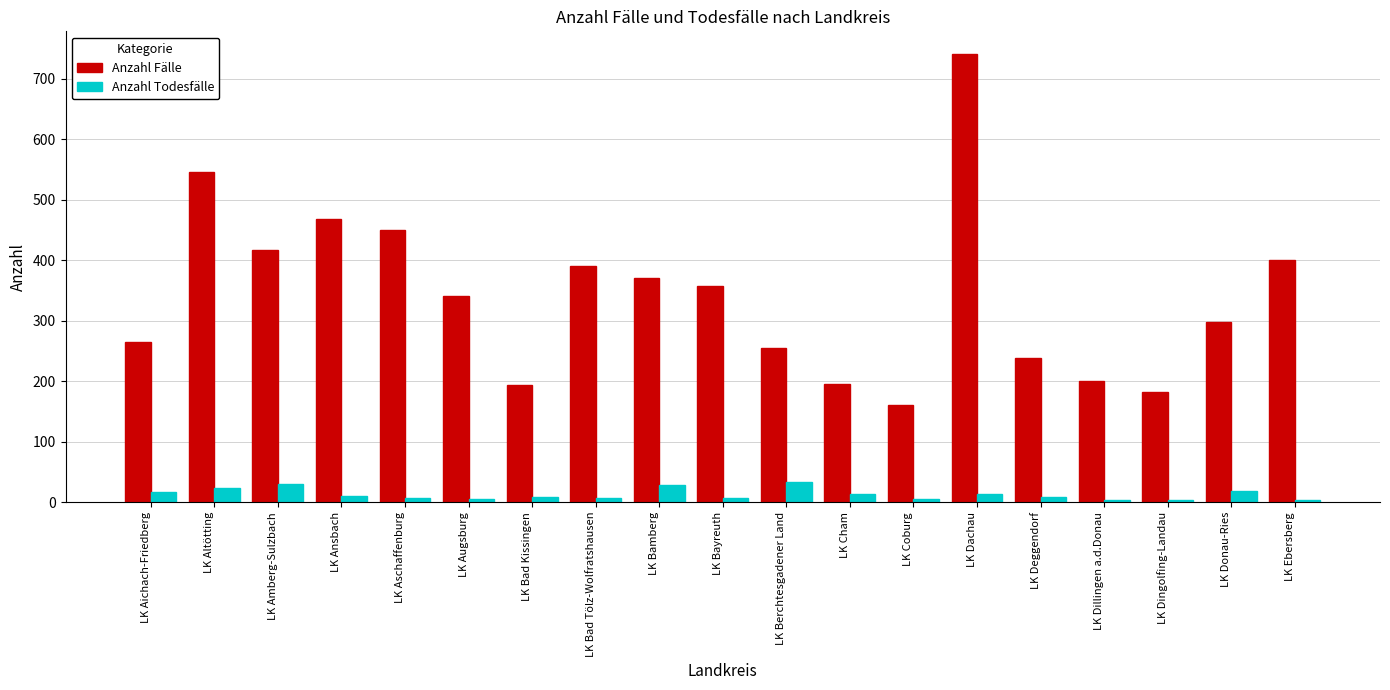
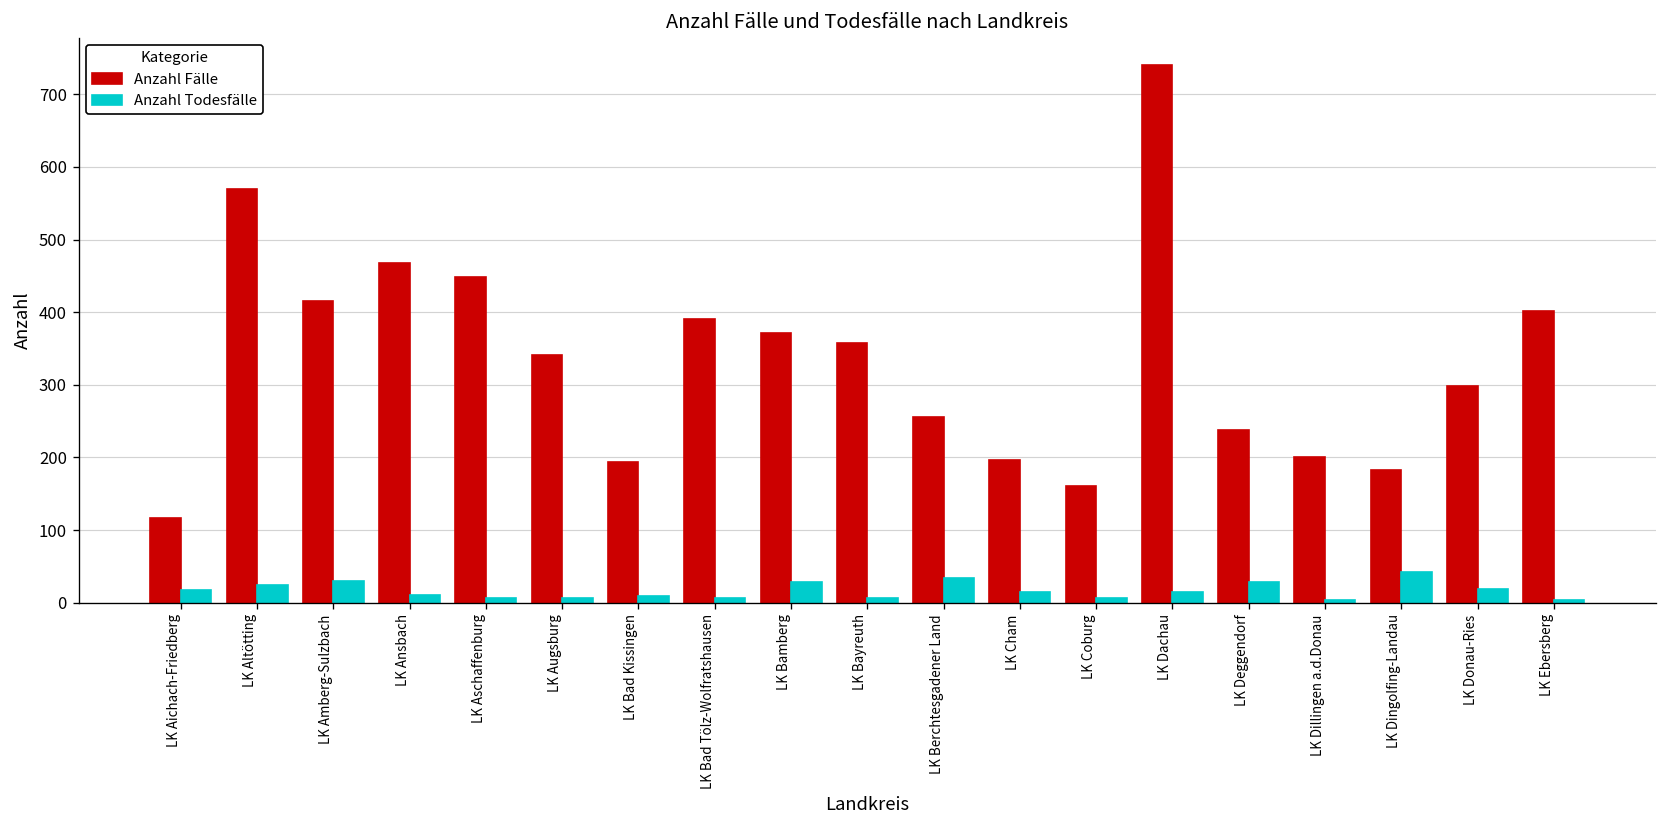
Anzahl Fälle, LK Aichach-Friedberg: 260 -> 120
Anzahl Fälle, LK Altötting: 550 -> 570
Anzahl Todesfälle, LK Deggendorf: 10 -> 30
Anzahl Todesfälle, LK Dingolfing-Landau: 0 -> 40
